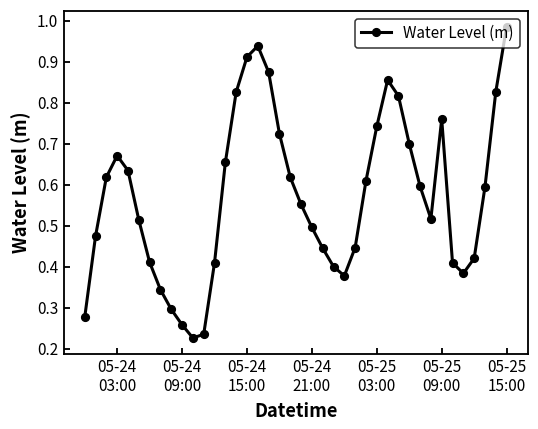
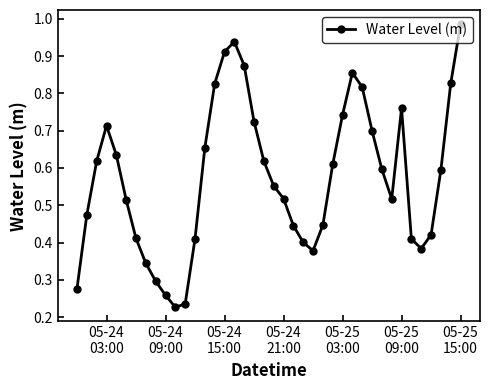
05-24 03:00: 0.67 -> 0.71
05-24 21:00: 0.50 -> 0.52
